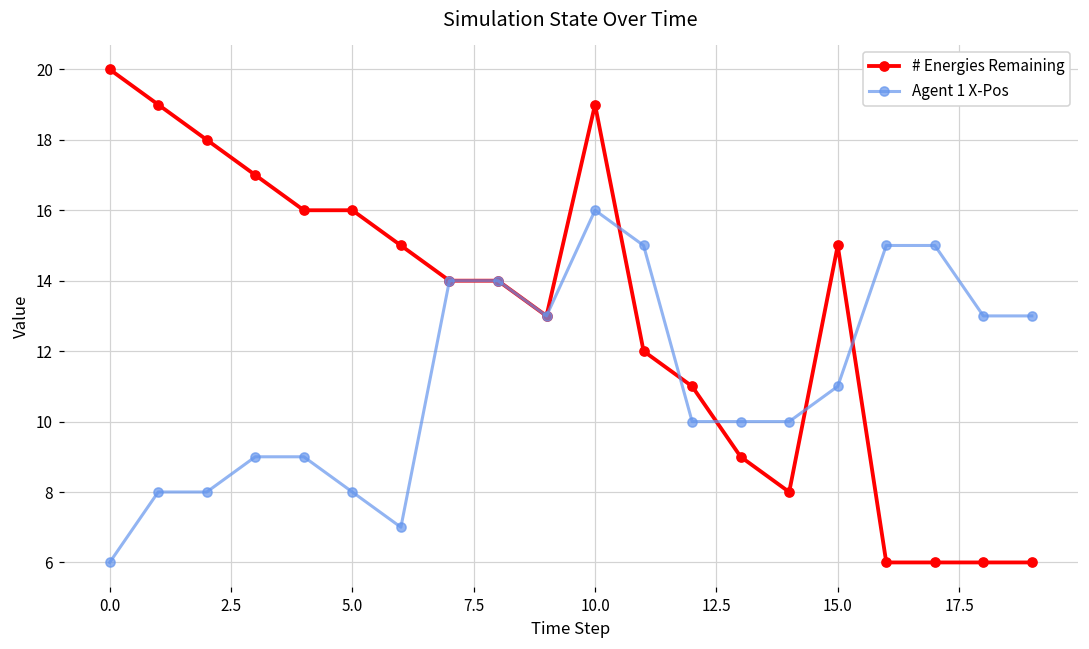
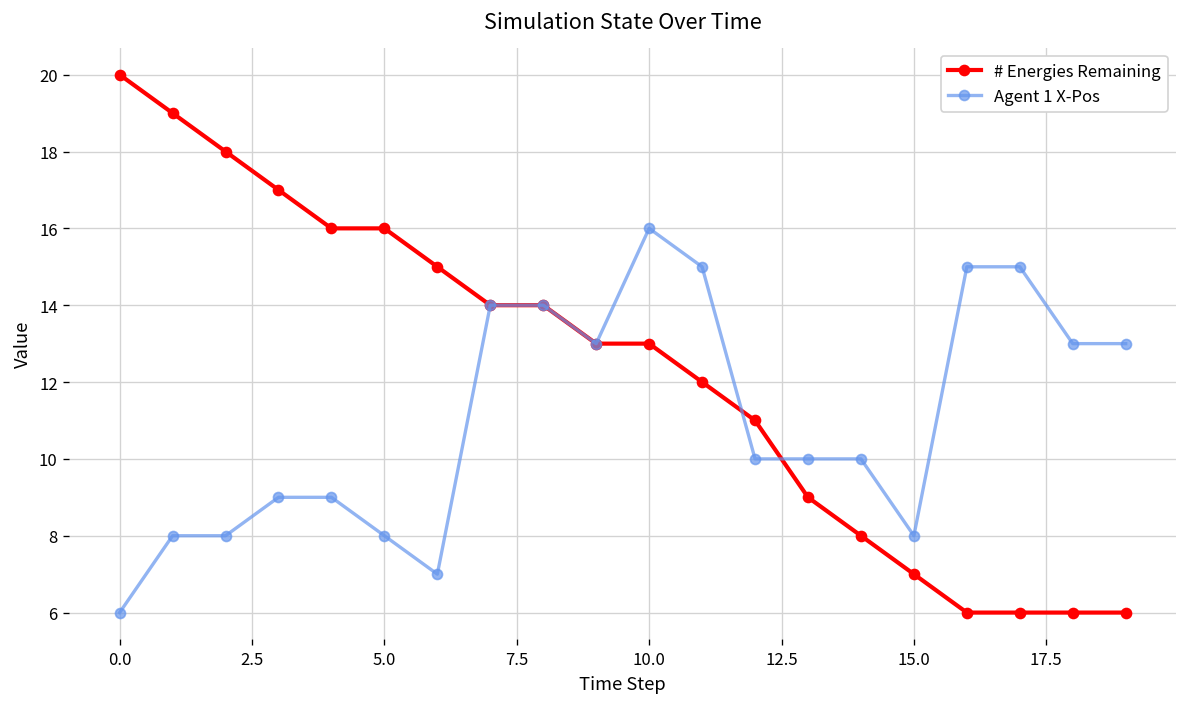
# Energies Remaining, 10.0: 19 -> 13
# Energies Remaining, 15.0: 15 -> 7
Agent 1 X-Pos, 15.0: 11 -> 8
